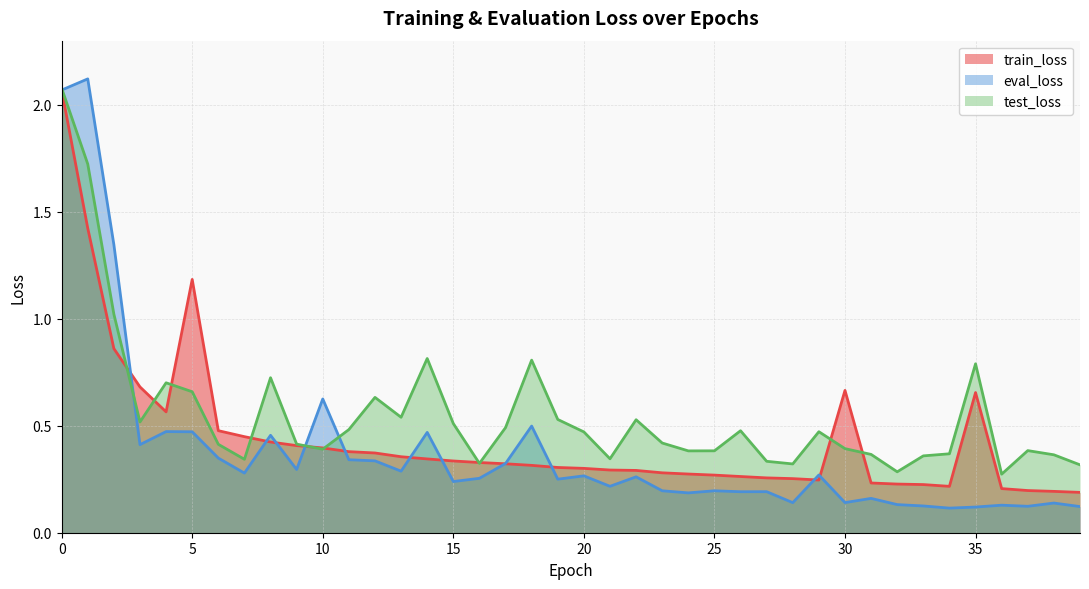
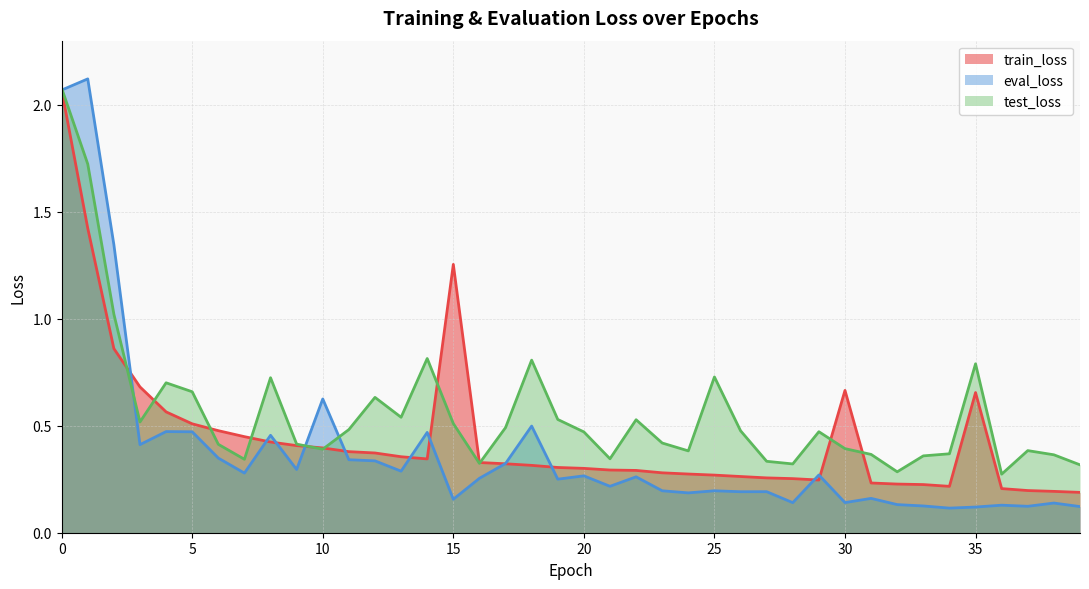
train_loss, 5: 1.18 -> 0.51
train_loss, 15: 0.34 -> 1.25
eval_loss, 15: 0.24 -> 0.16
test_loss, 25: 0.38 -> 0.73
